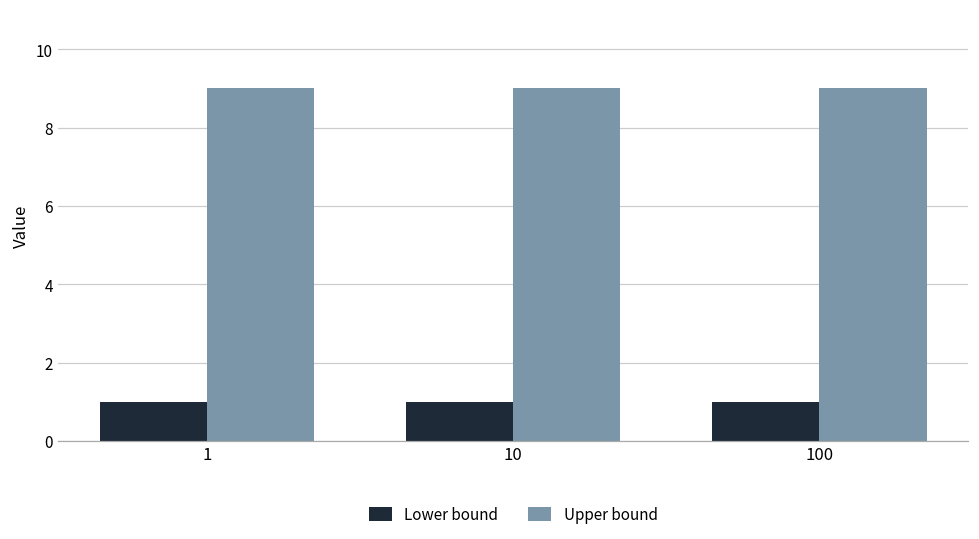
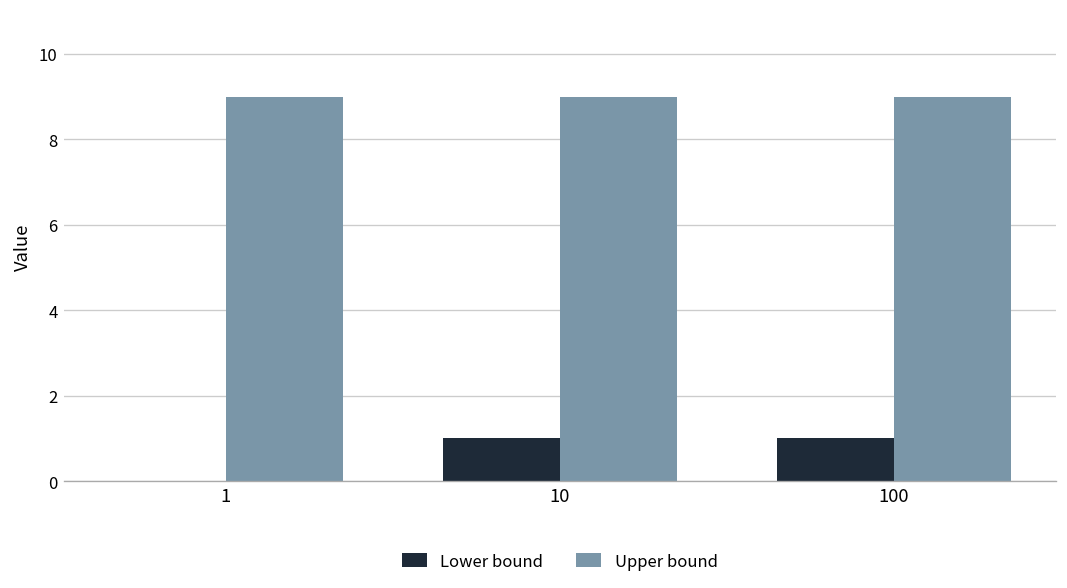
Lower bound, 1: 1 -> 0
